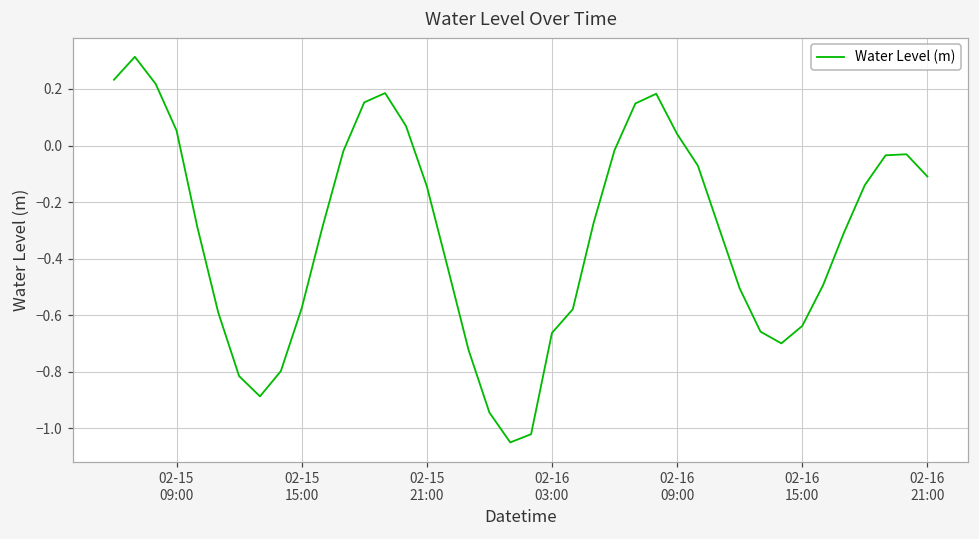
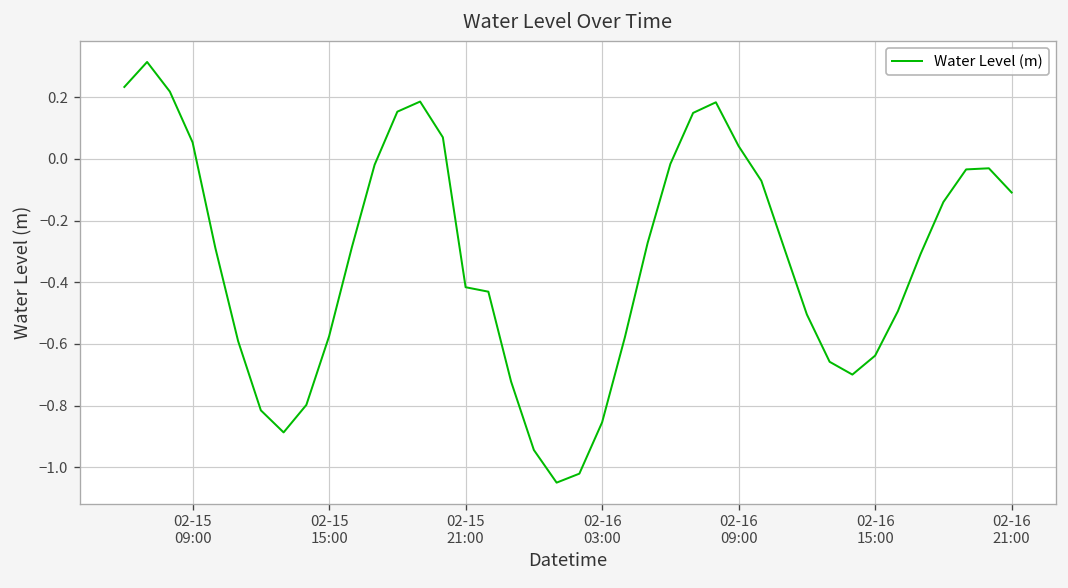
02-15 21:00: -0.14 -> -0.42
02-16 03:00: -0.66 -> -0.85
